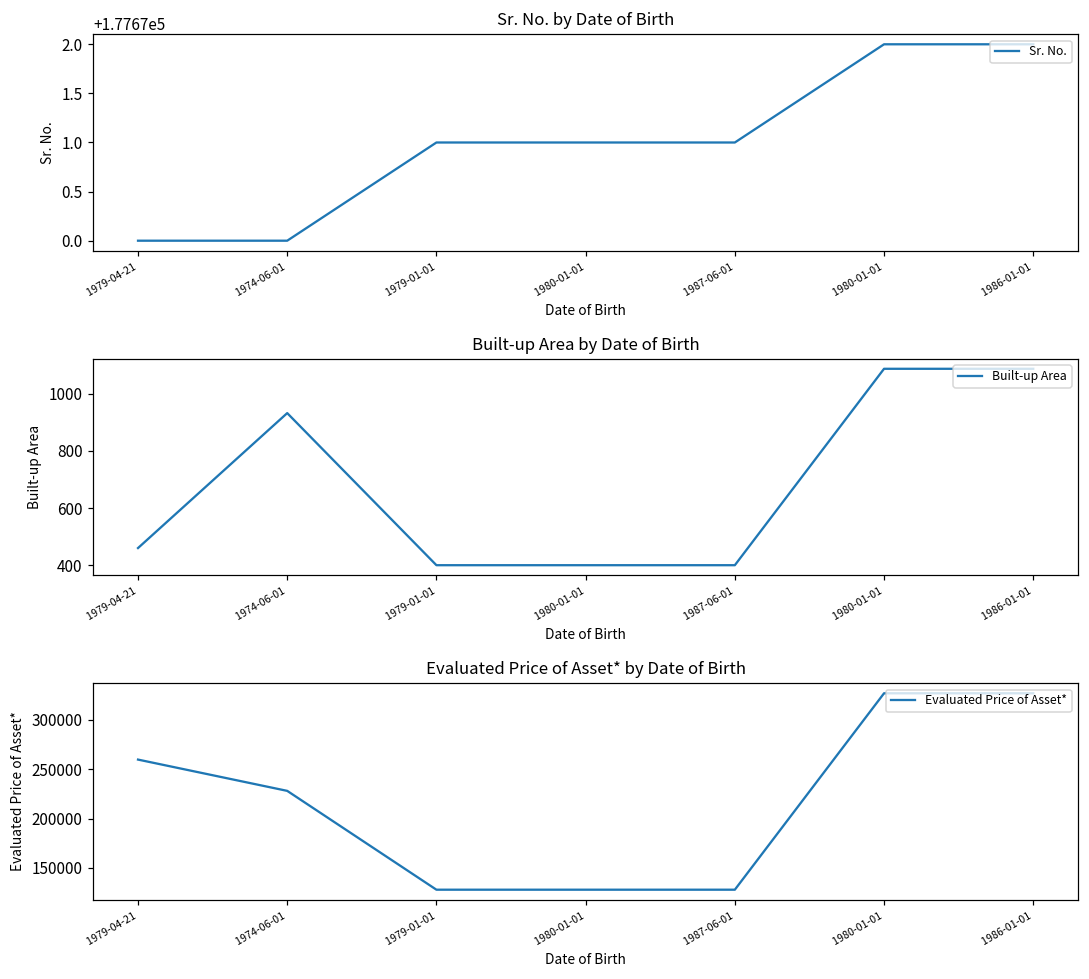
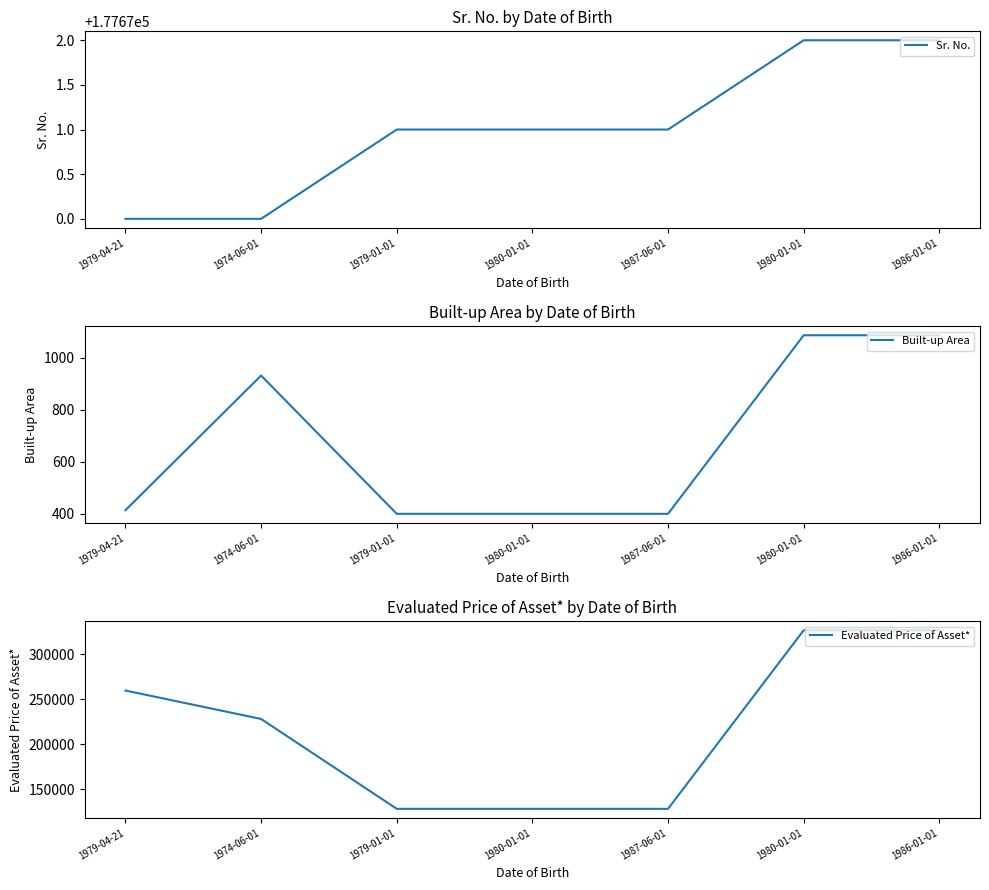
Built-up Area by Date of Birth, 1979-04-21: 460 -> 410
